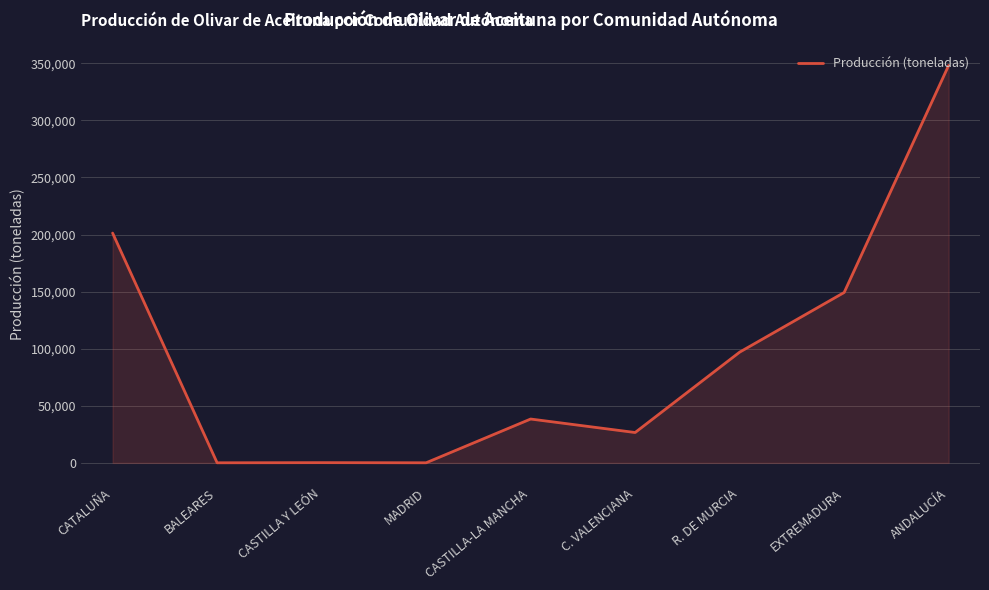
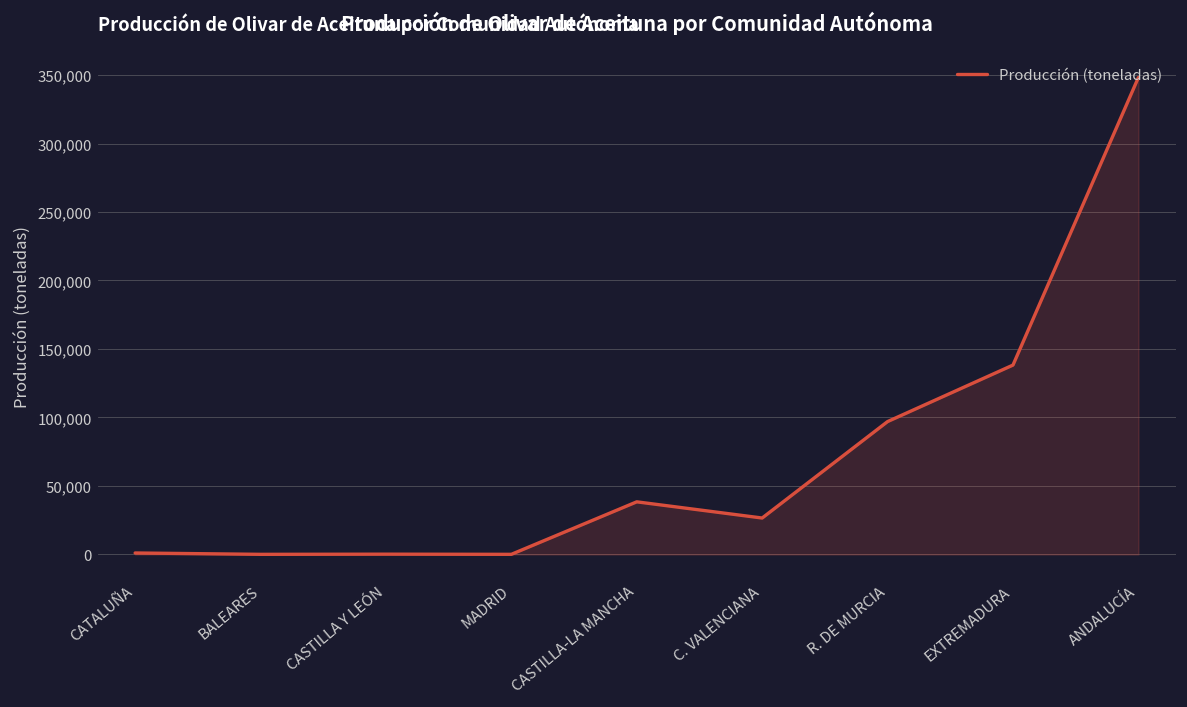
CATALUÑA: 201,000 -> 1,000
EXTREMADURA: 149,000 -> 138,000
